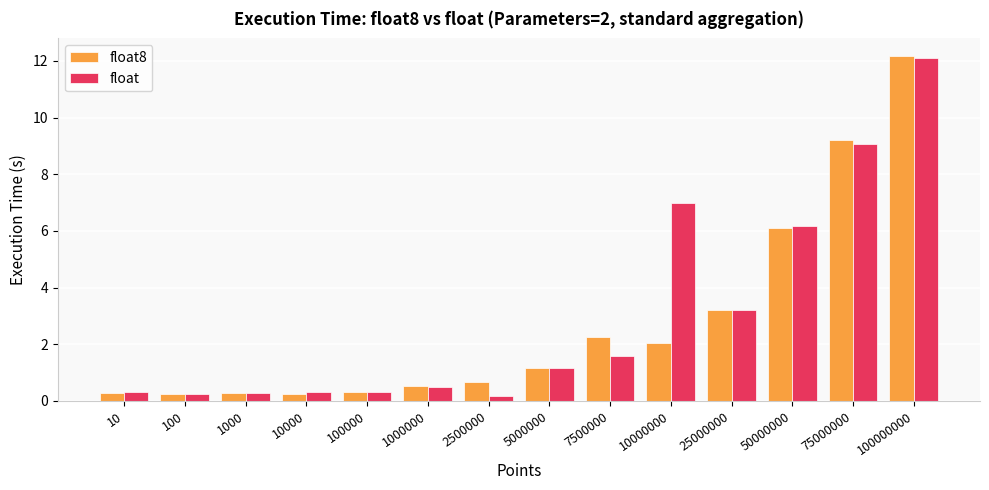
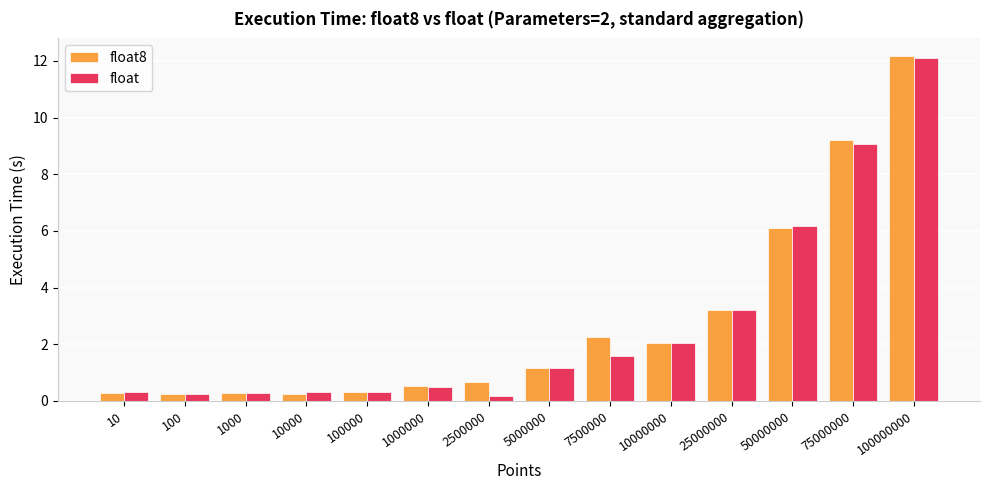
float, 10000000: 7.0 -> 2.0
